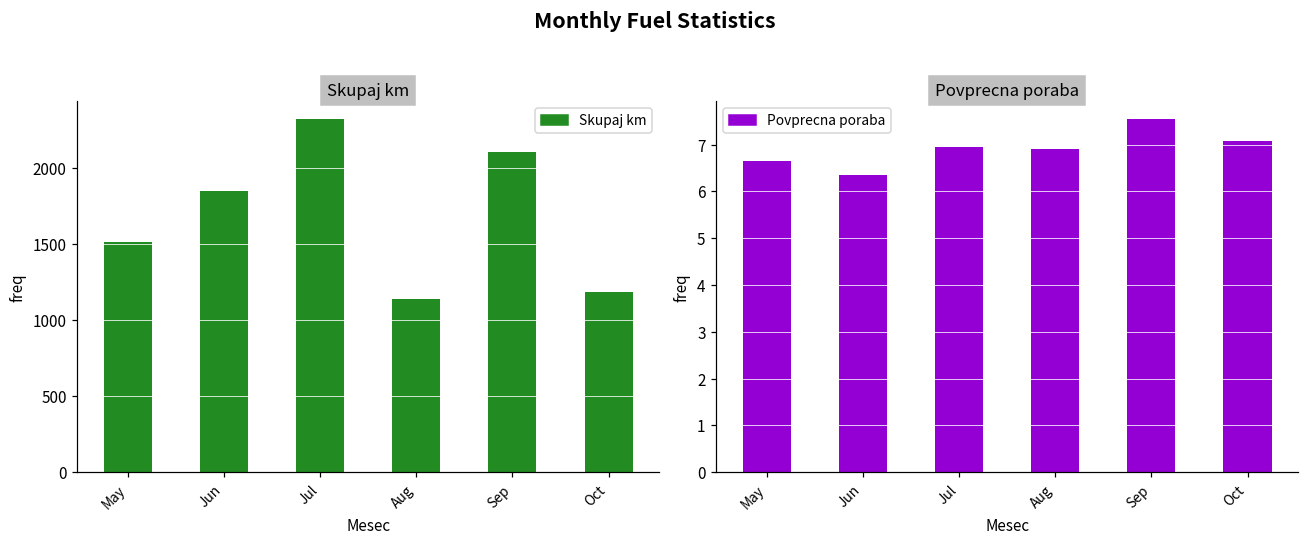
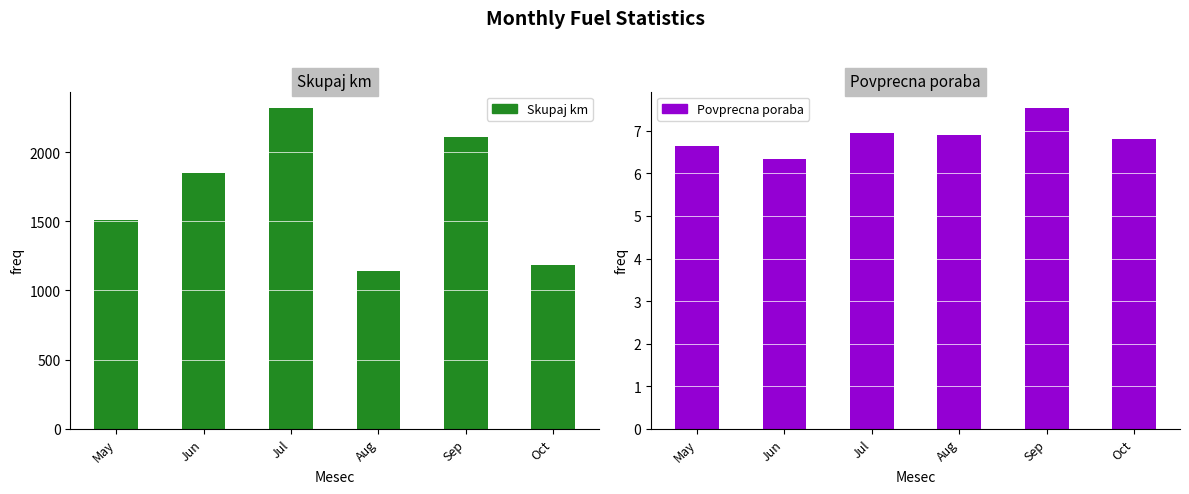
Povprecna poraba, Oct: 7.1 -> 6.8
